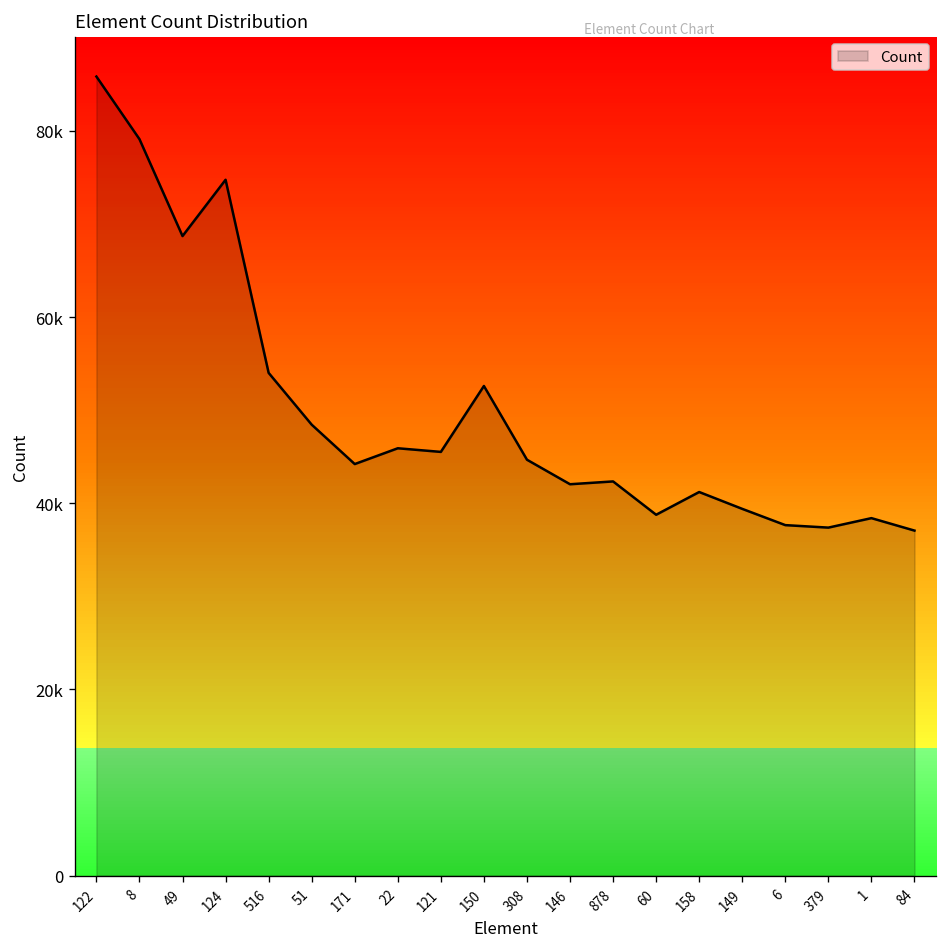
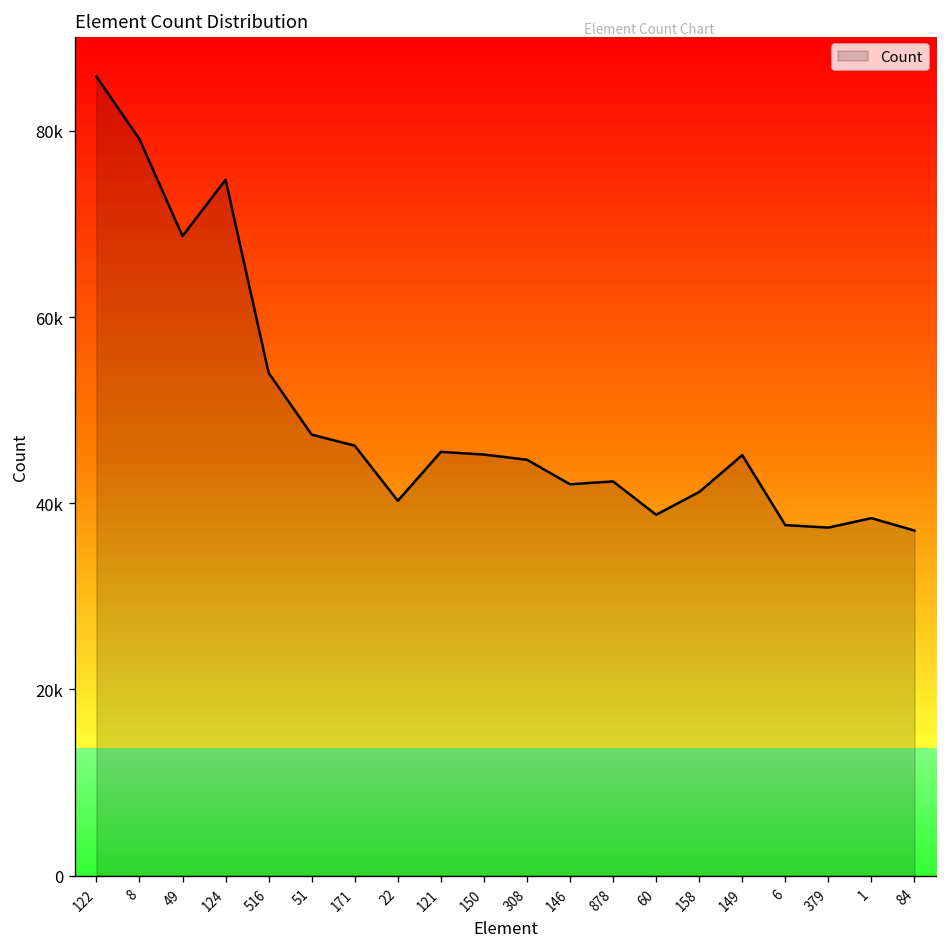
51: 48000 -> 47000
171: 44000 -> 46000
22: 46000 -> 40000
150: 53000 -> 45000
149: 39000 -> 45000
